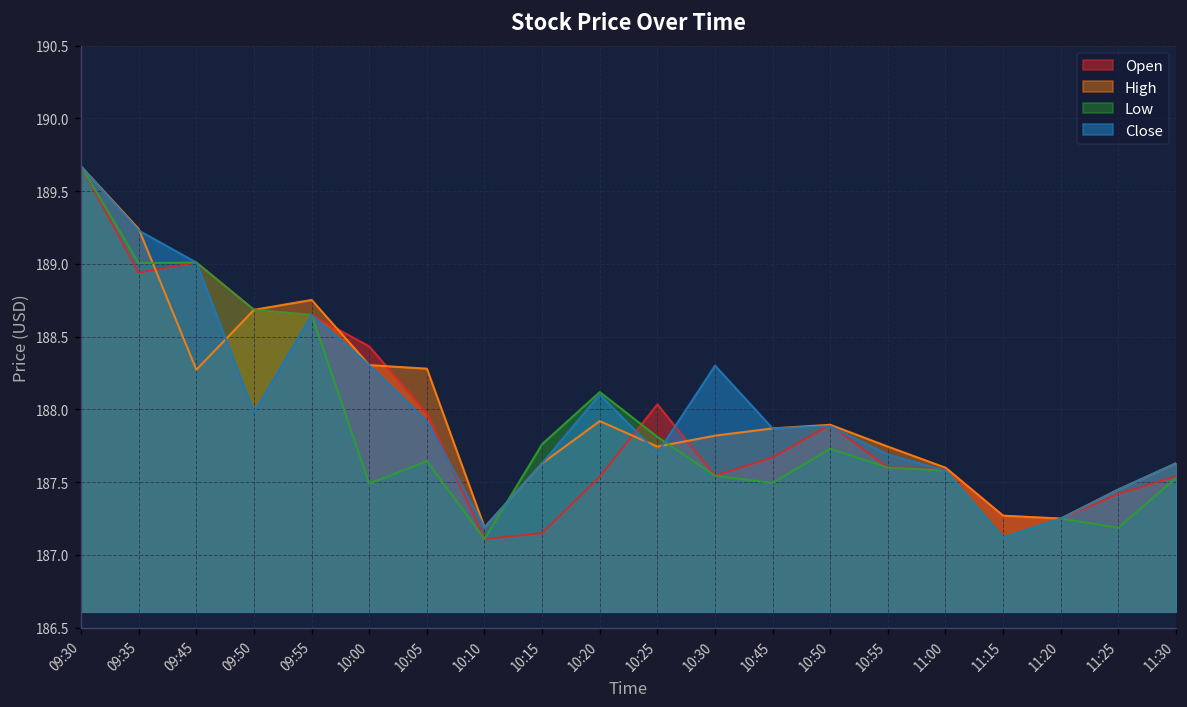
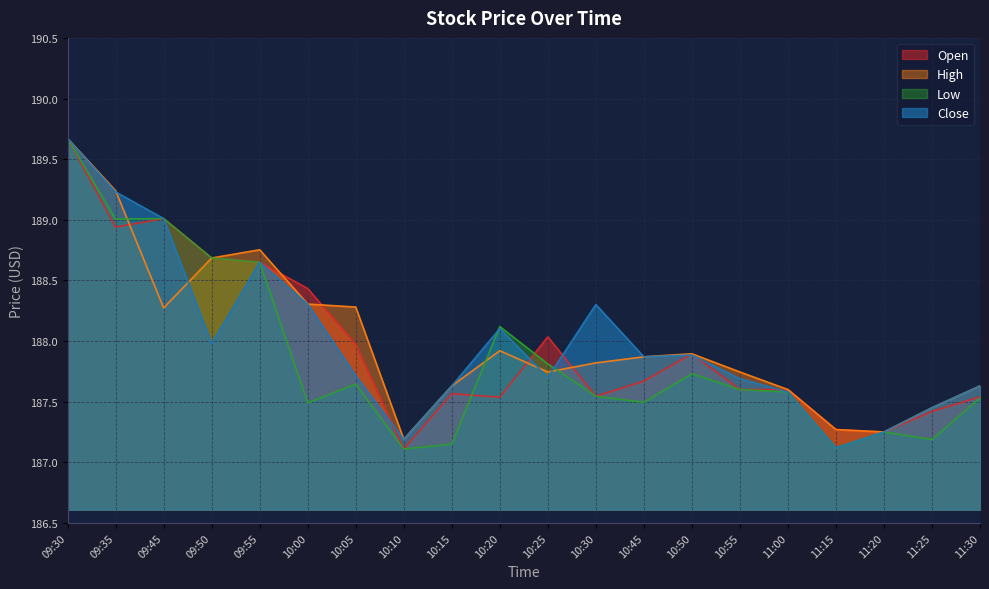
Close, 10:05: 187.92 -> 187.71
Open, 10:15: 187.15 -> 187.57
Low, 10:15: 187.76 -> 187.15
